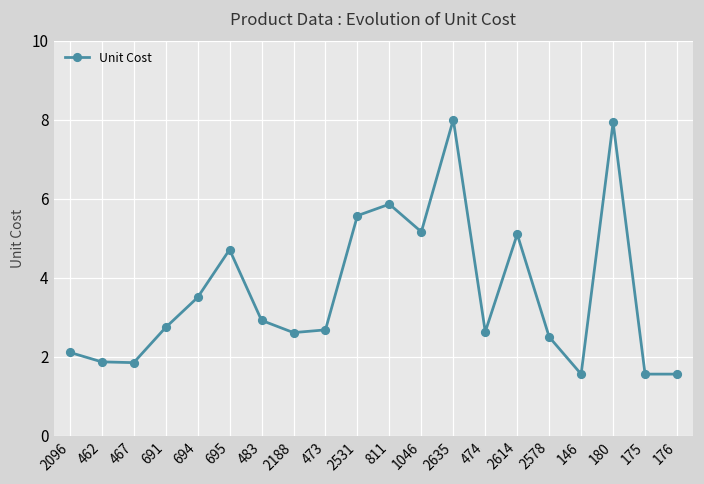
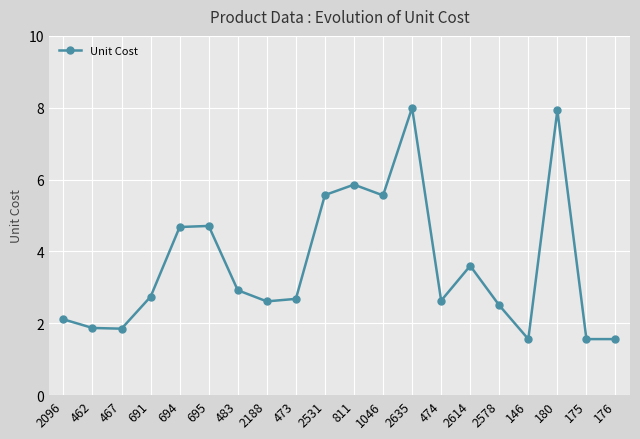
694: 3.5 -> 4.7
1046: 5.2 -> 5.6
2614: 5.1 -> 3.6
